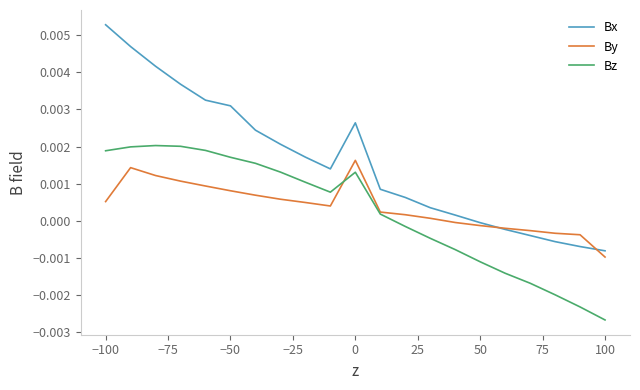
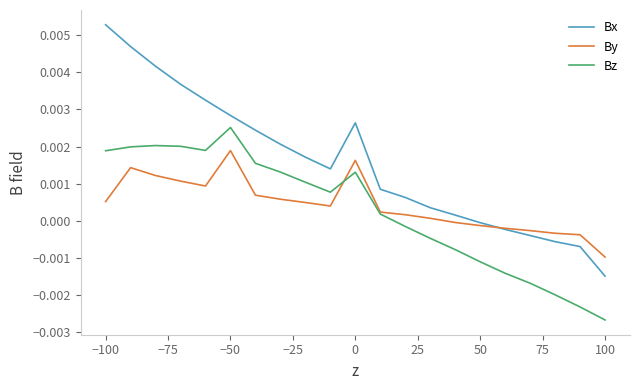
Bx, −50: 0.0031 -> 0.0028
By, −50: 0.0008 -> 0.0019
Bz, −50: 0.0017 -> 0.0025
Bx, 100: -0.0008 -> -0.0015
